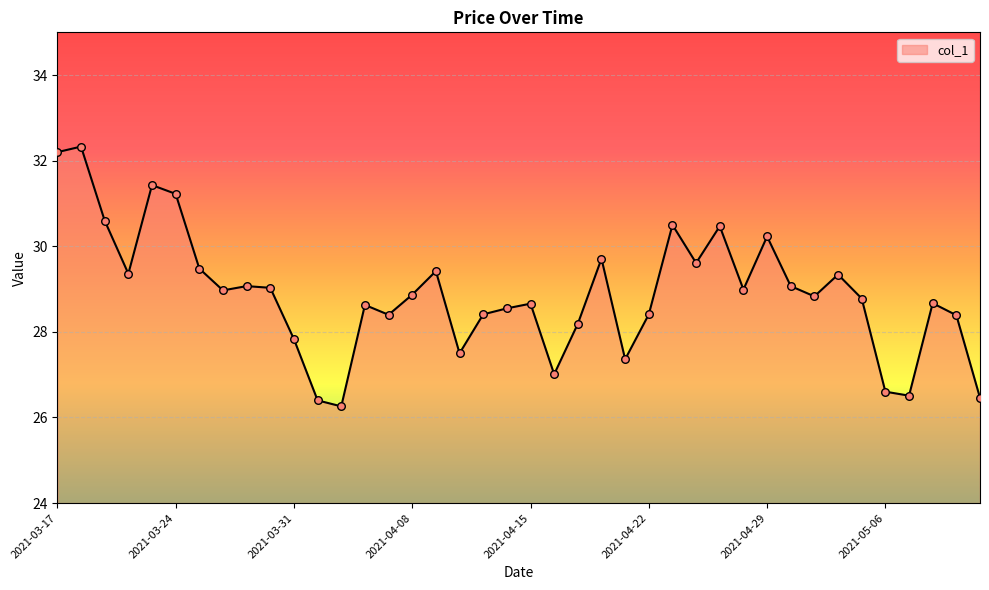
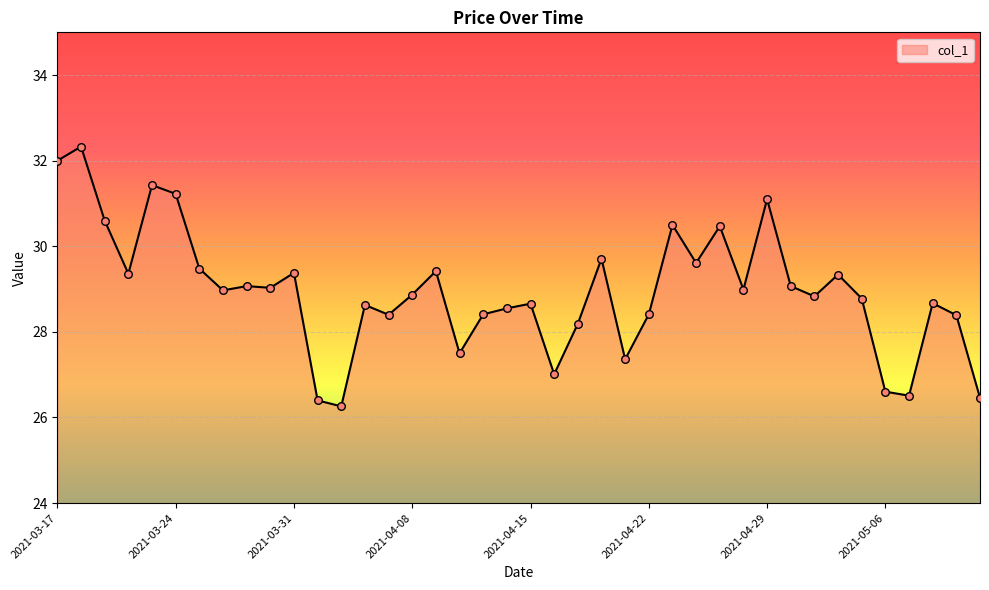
2021-03-17: 32.2 -> 32.0
2021-03-31: 27.8 -> 29.4
2021-04-29: 30.2 -> 31.1
